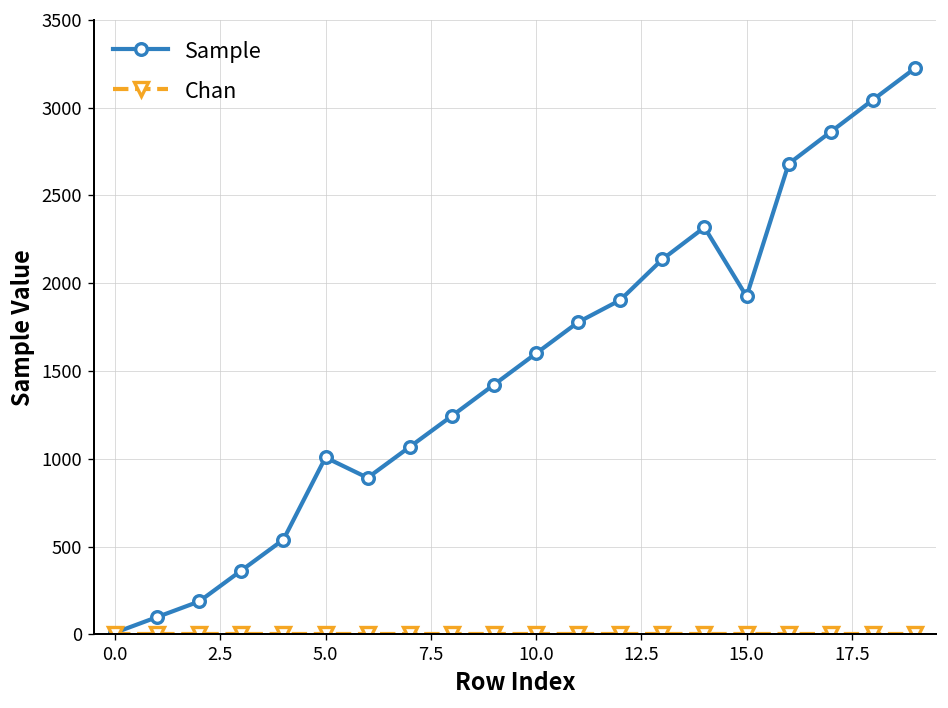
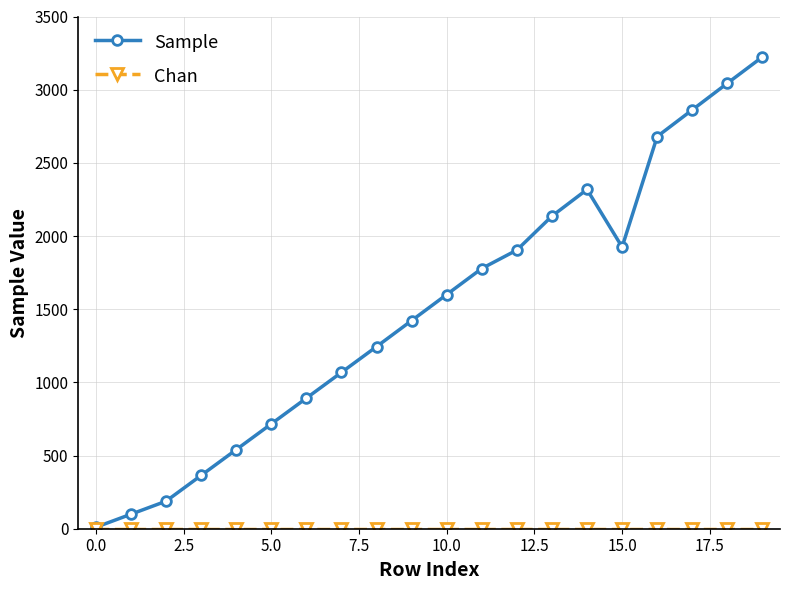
Sample, 5.0: 1010 -> 720
